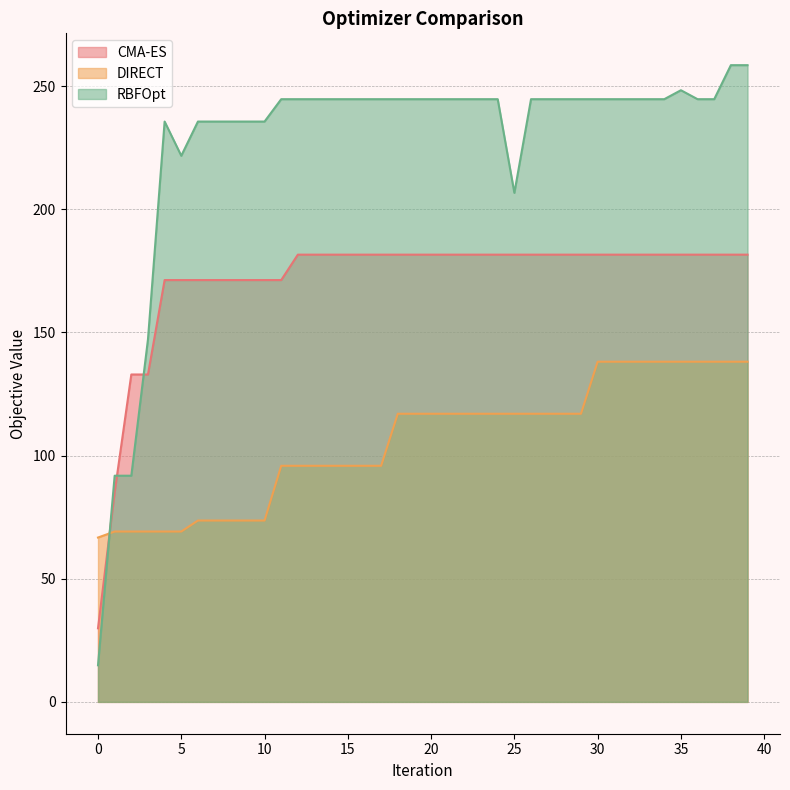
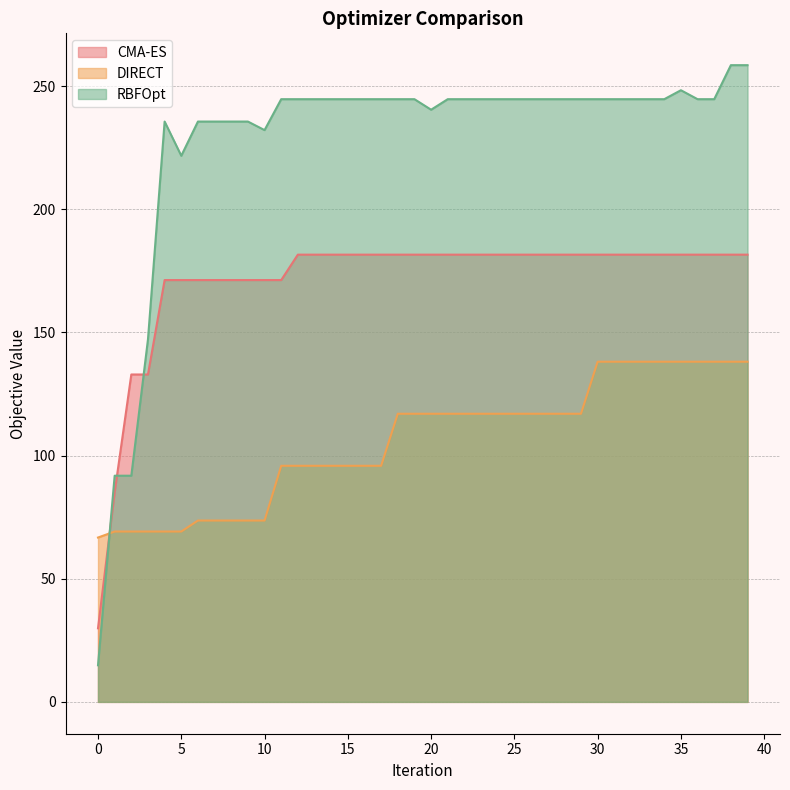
RBFOpt, 10: 236 -> 232
RBFOpt, 20: 245 -> 240
RBFOpt, 25: 207 -> 245
